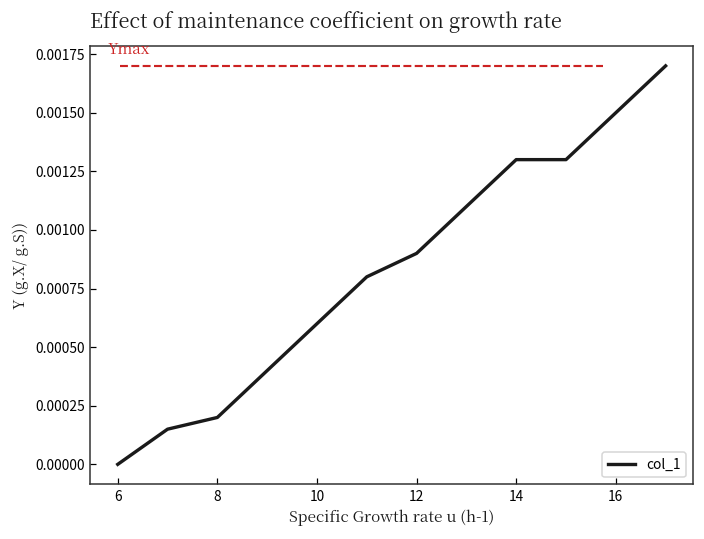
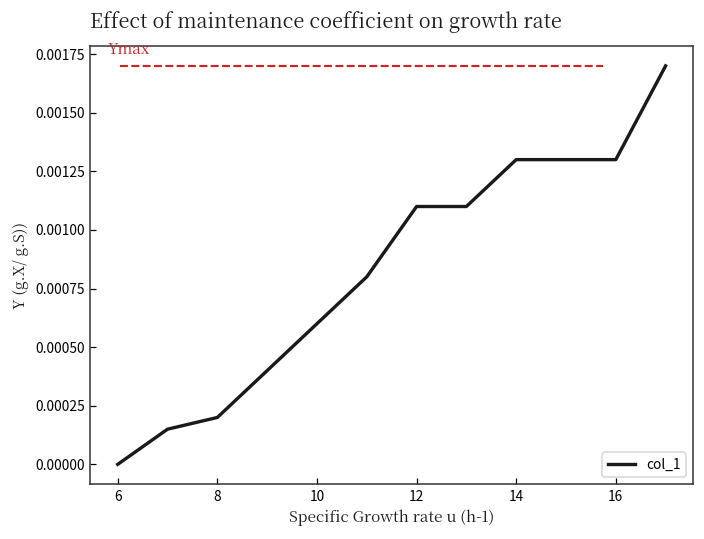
12: 0.0009 -> 0.0011
16: 0.0015 -> 0.0013
